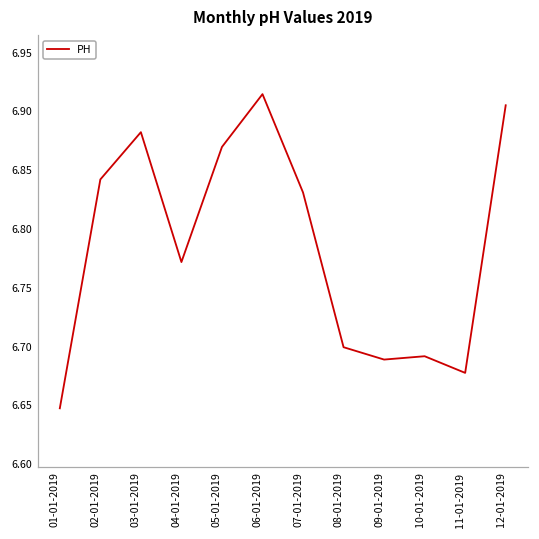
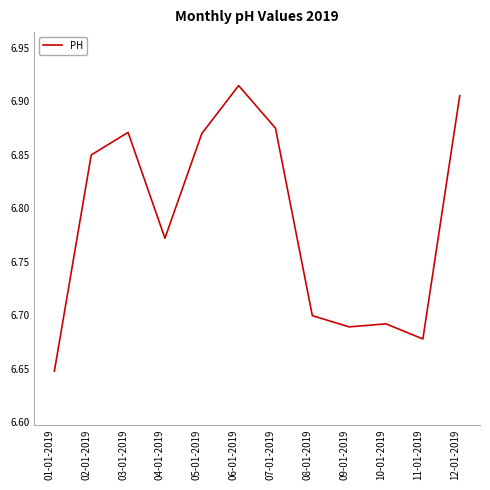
02-01-2019: 6.842 -> 6.850
03-01-2019: 6.882 -> 6.871
07-01-2019: 6.831 -> 6.875
